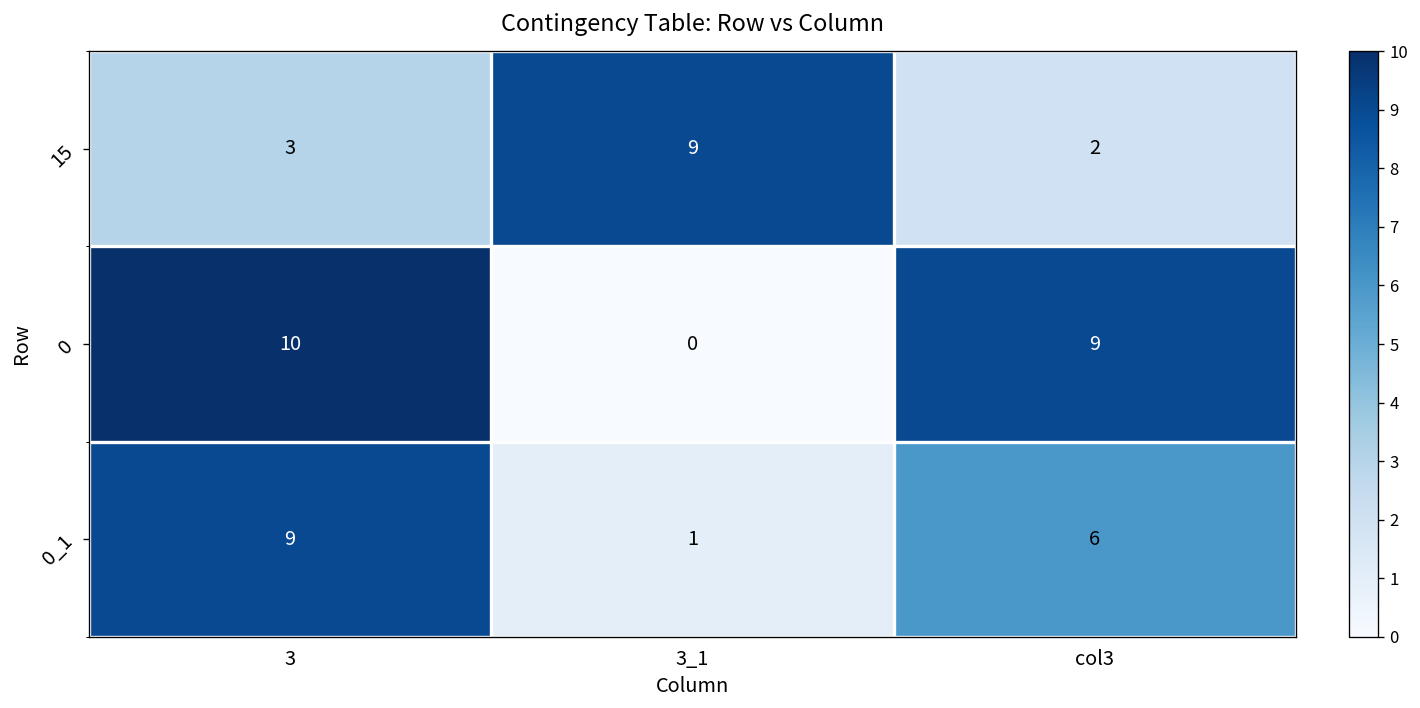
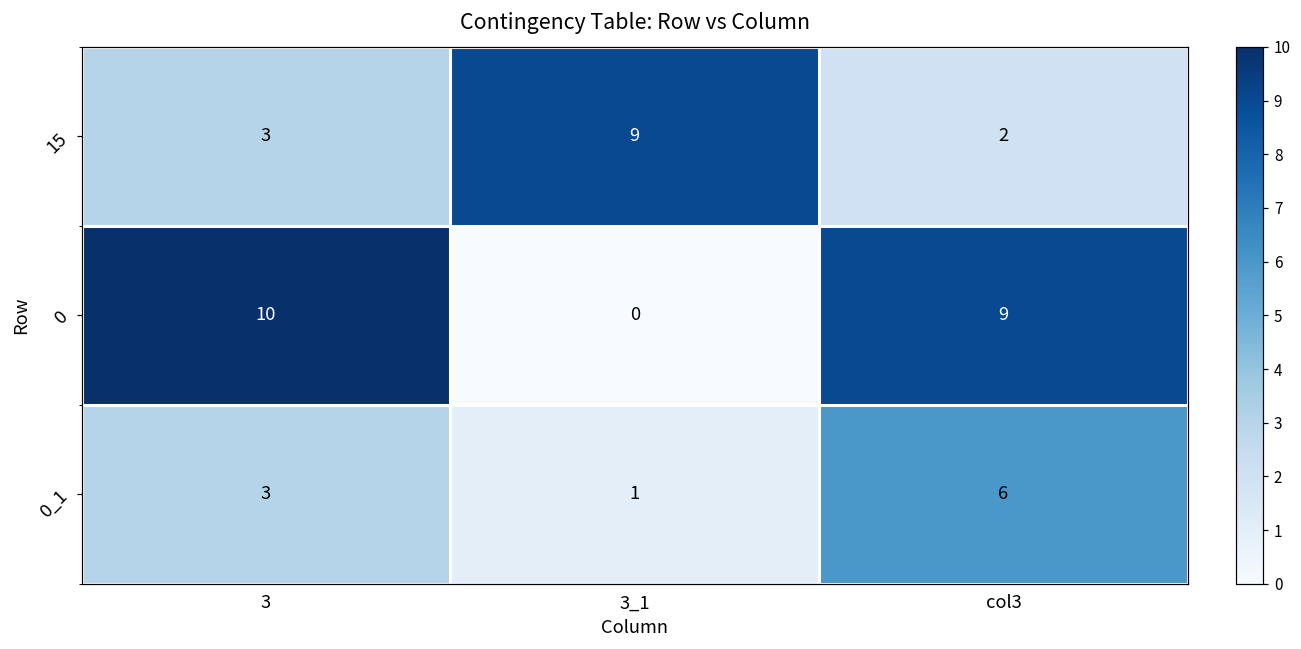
0_1, 3: 9 -> 3
